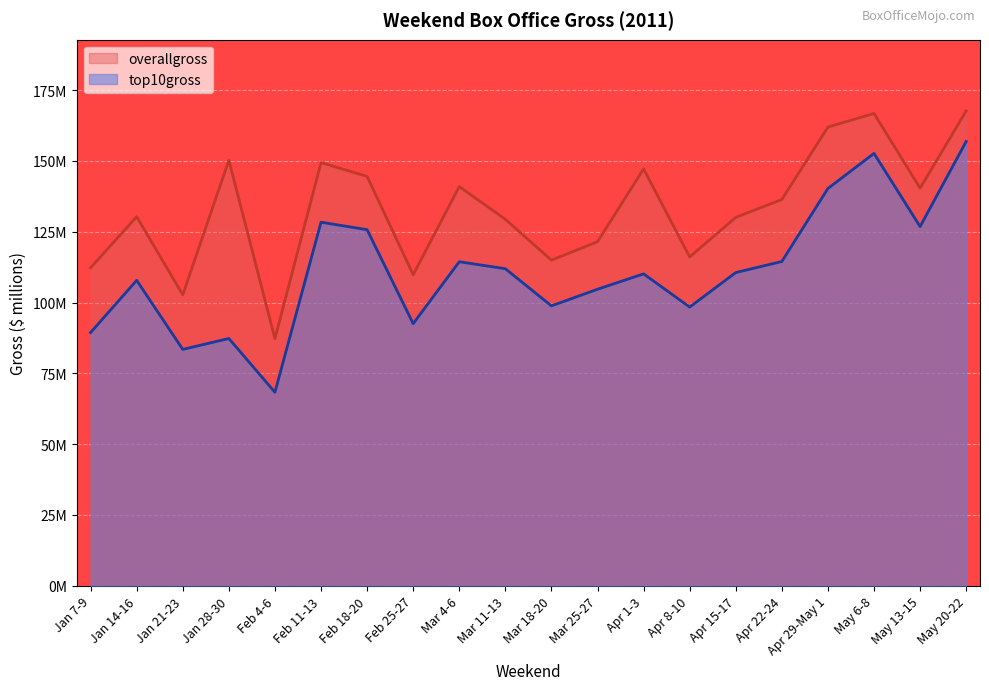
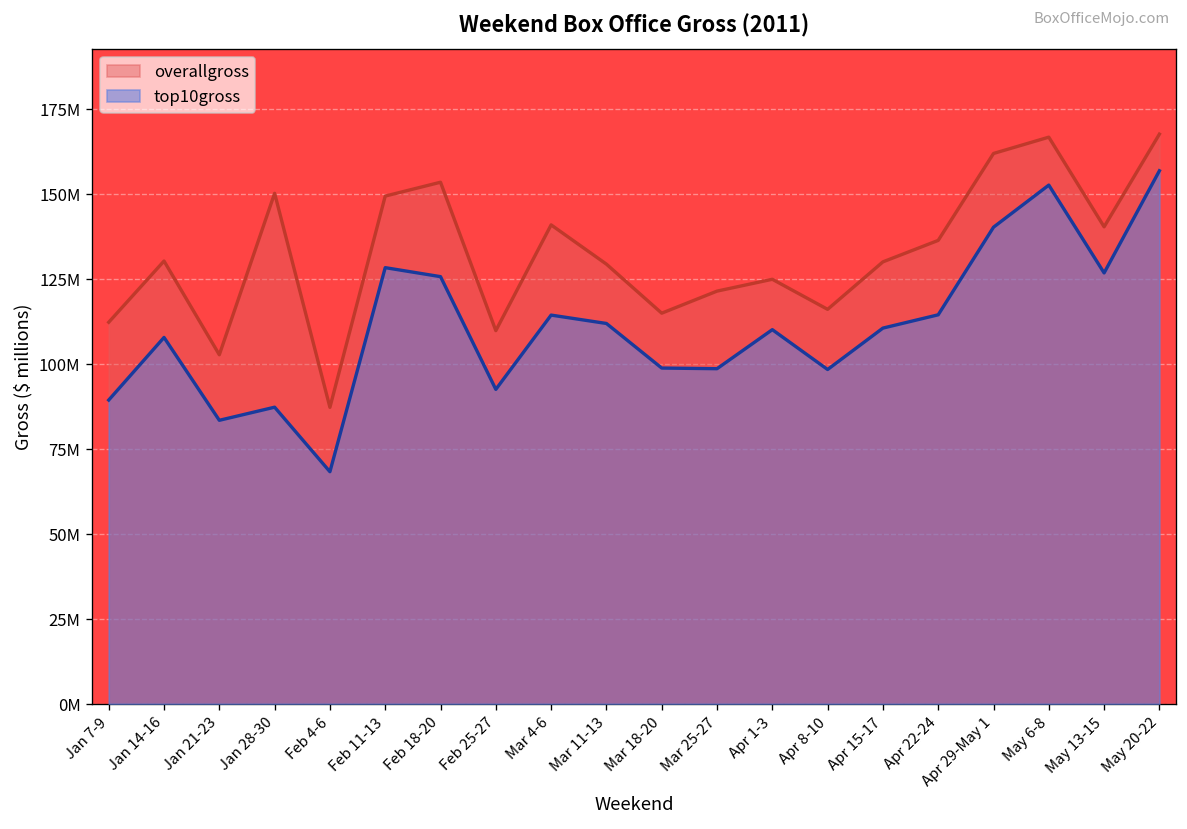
overallgross, Feb 18-20: 145000000 -> 153000000
top10gross, Mar 25-27: 105000000 -> 99000000
overallgross, Apr 1-3: 147000000 -> 125000000
